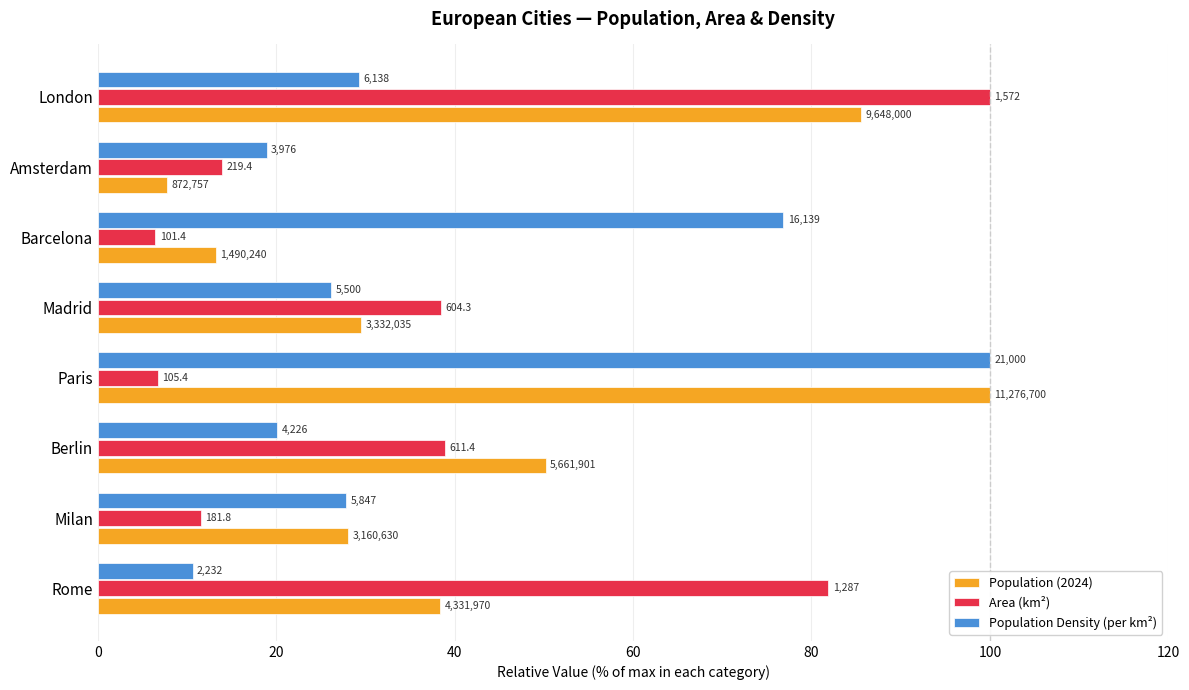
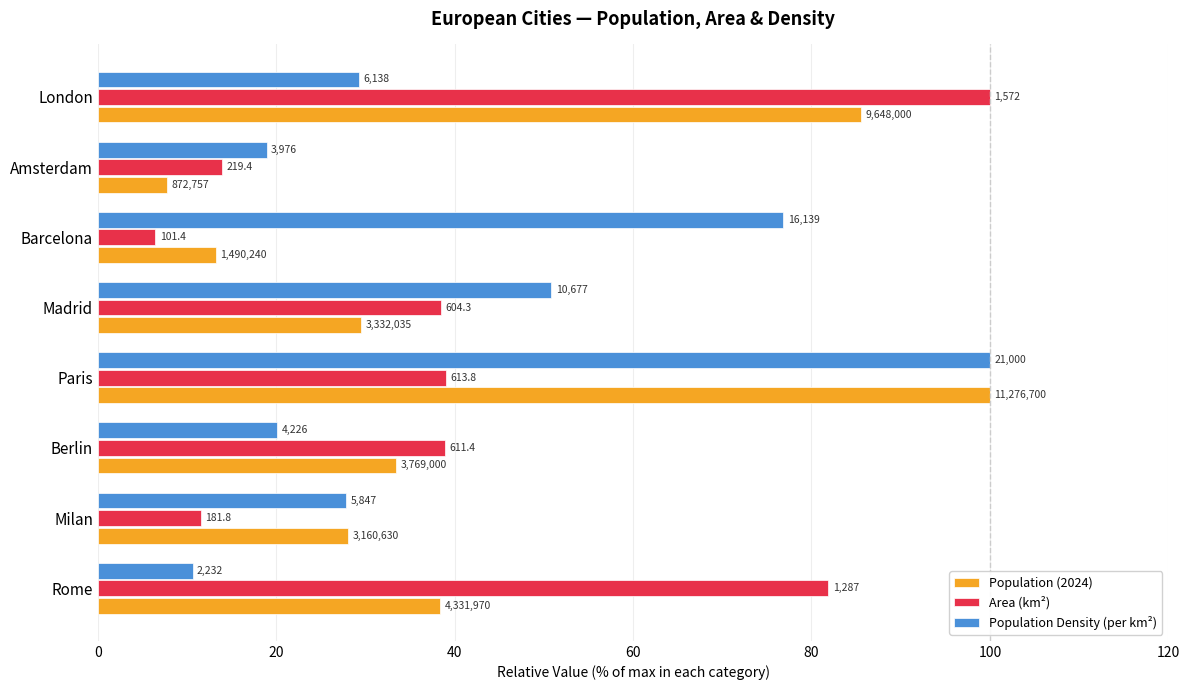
Population Density (per km²), Madrid: 5,500 -> 10,677
Area (km²), Paris: 105.4 -> 613.8
Population (2024), Berlin: 5,661,901 -> 3,769,000
